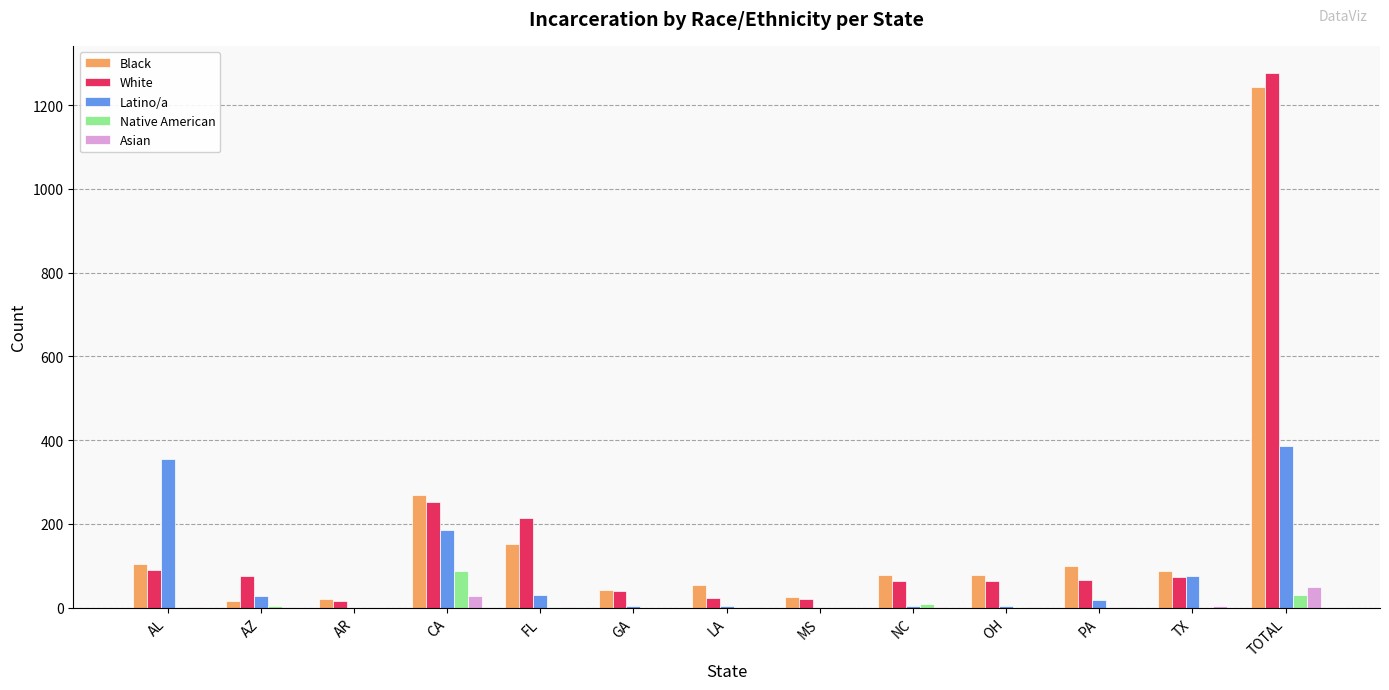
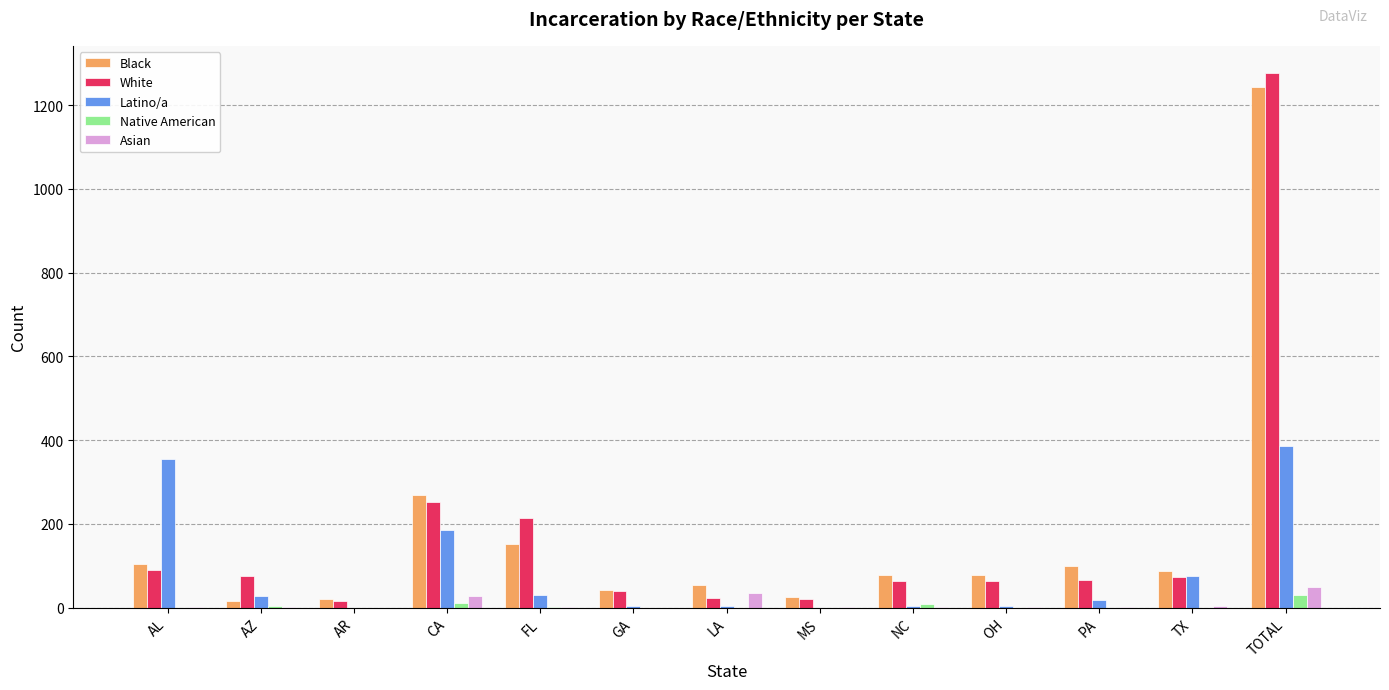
Native American, CA: 90 -> 10
Asian, LA: 0 -> 30
